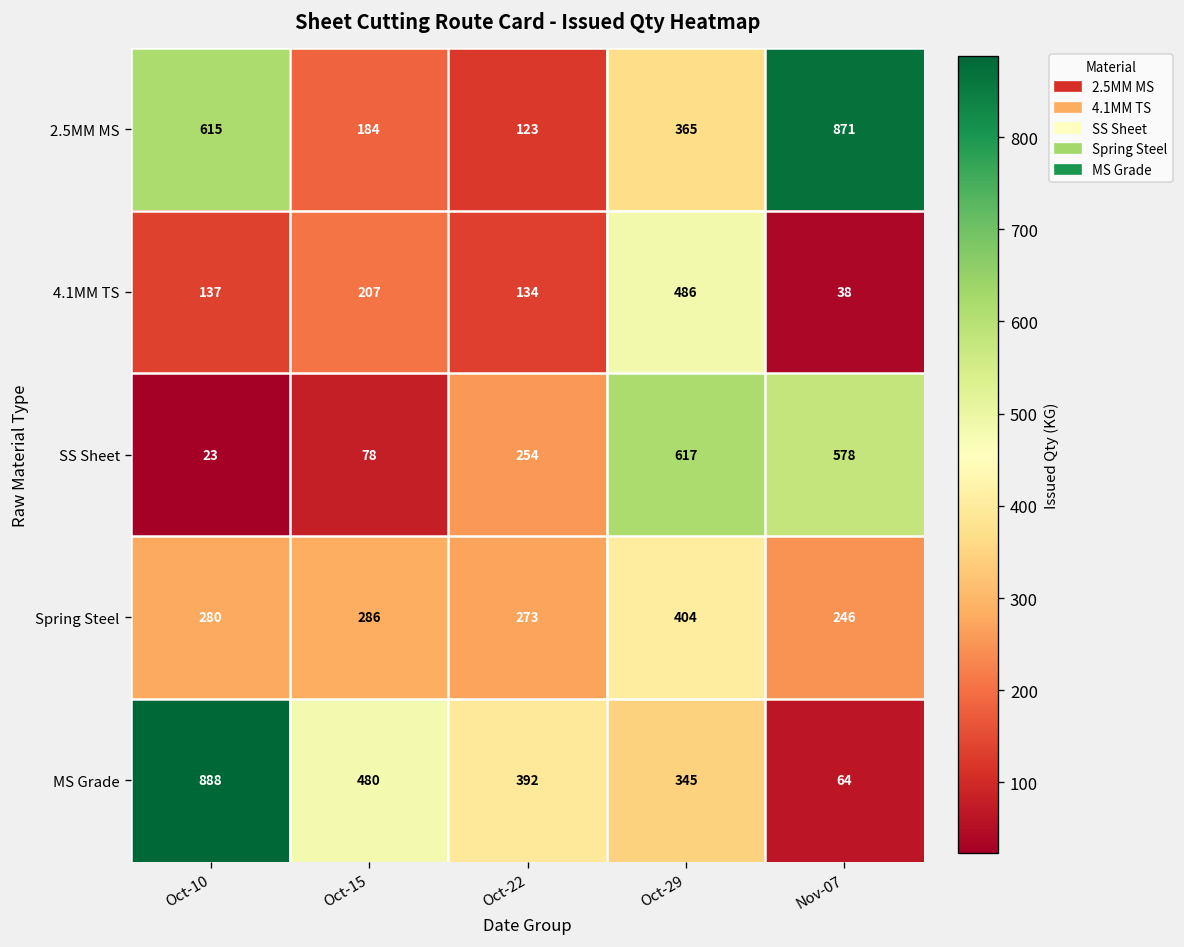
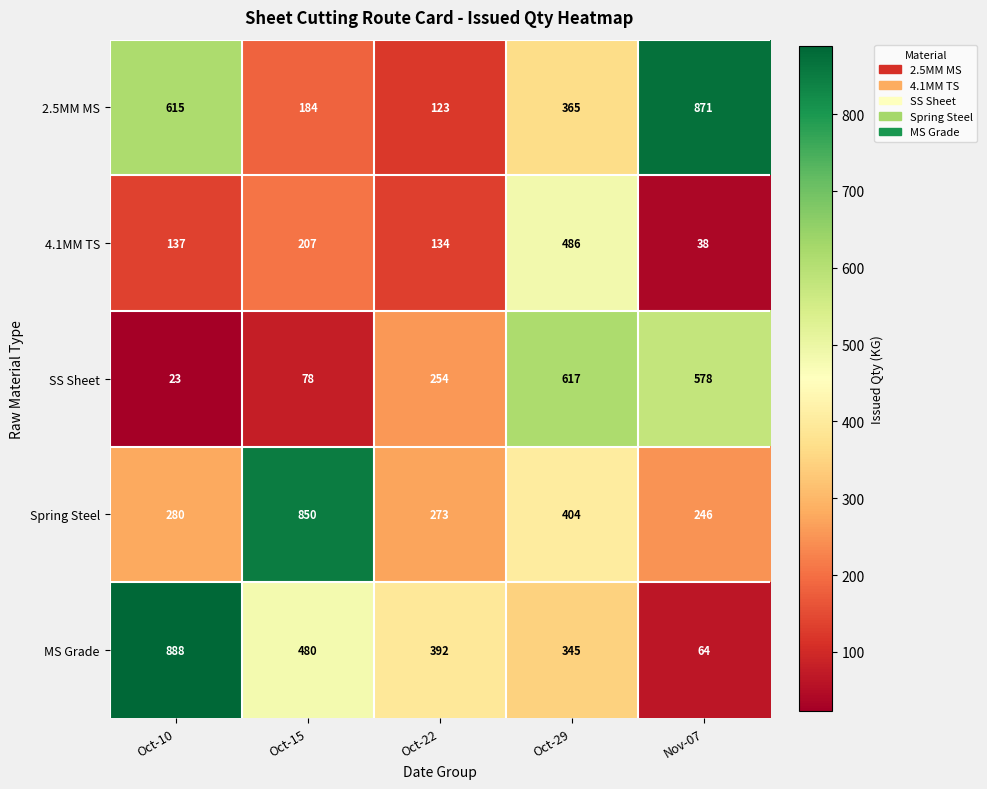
Spring Steel, Oct-15: 286 -> 850
